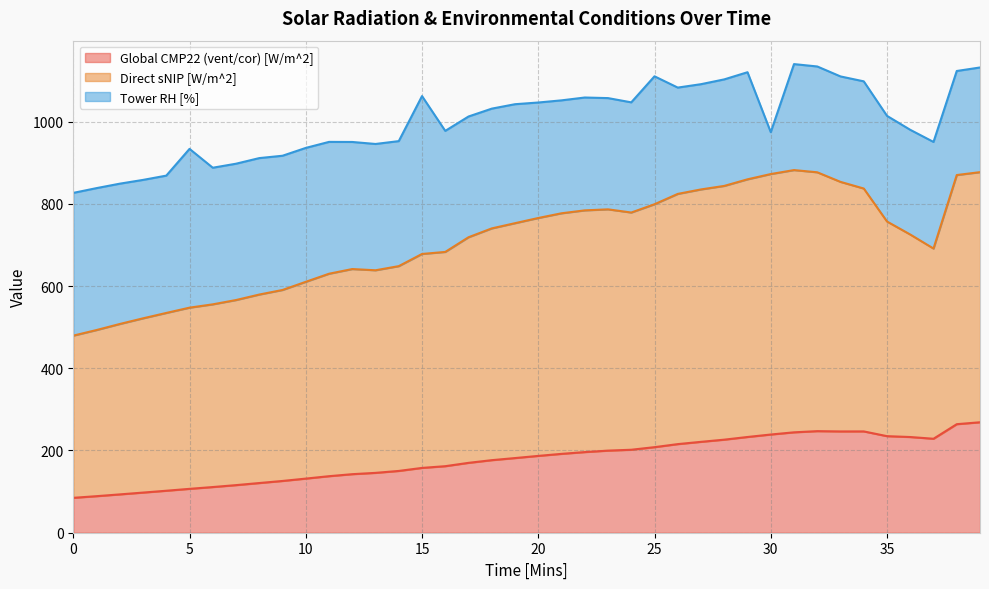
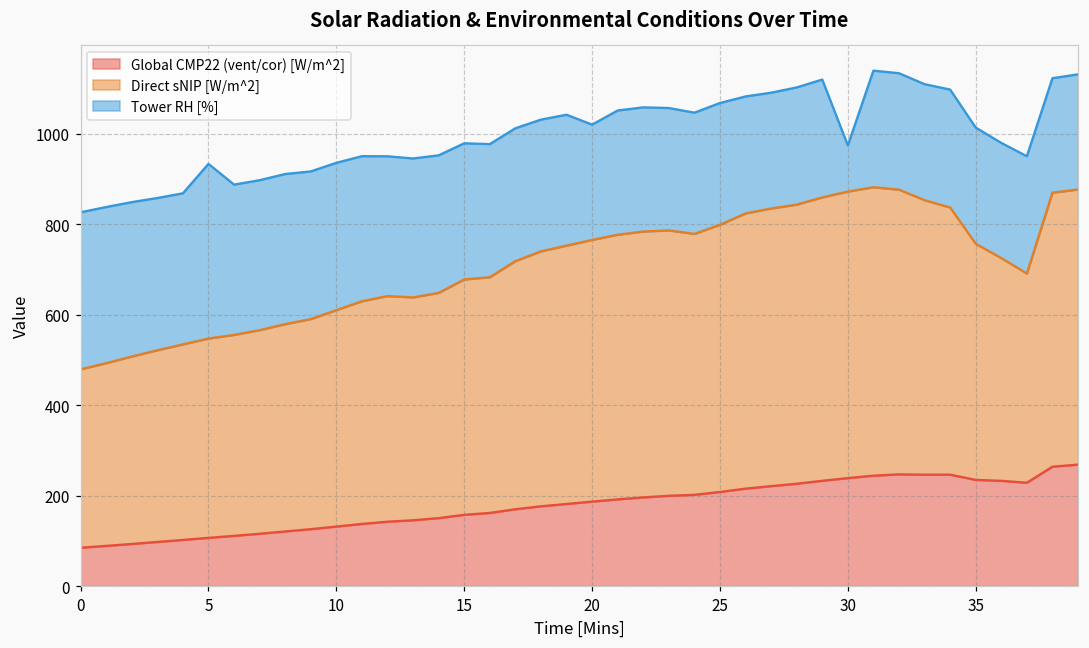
Tower RH [%], 15: 380 -> 300
Tower RH [%], 20: 280 -> 250
Tower RH [%], 25: 310 -> 270
